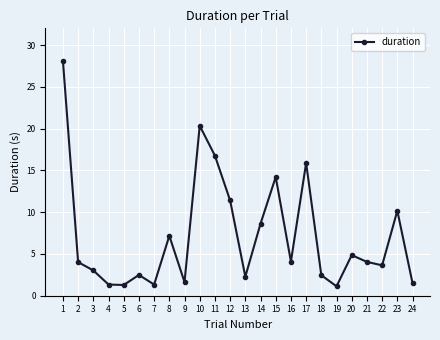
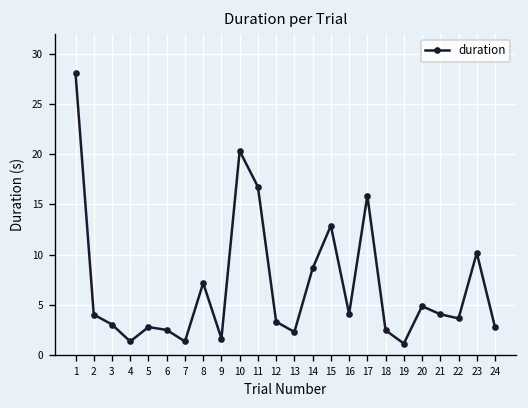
5: 1 -> 3
12: 11 -> 3
15: 14 -> 13
24: 2 -> 3
